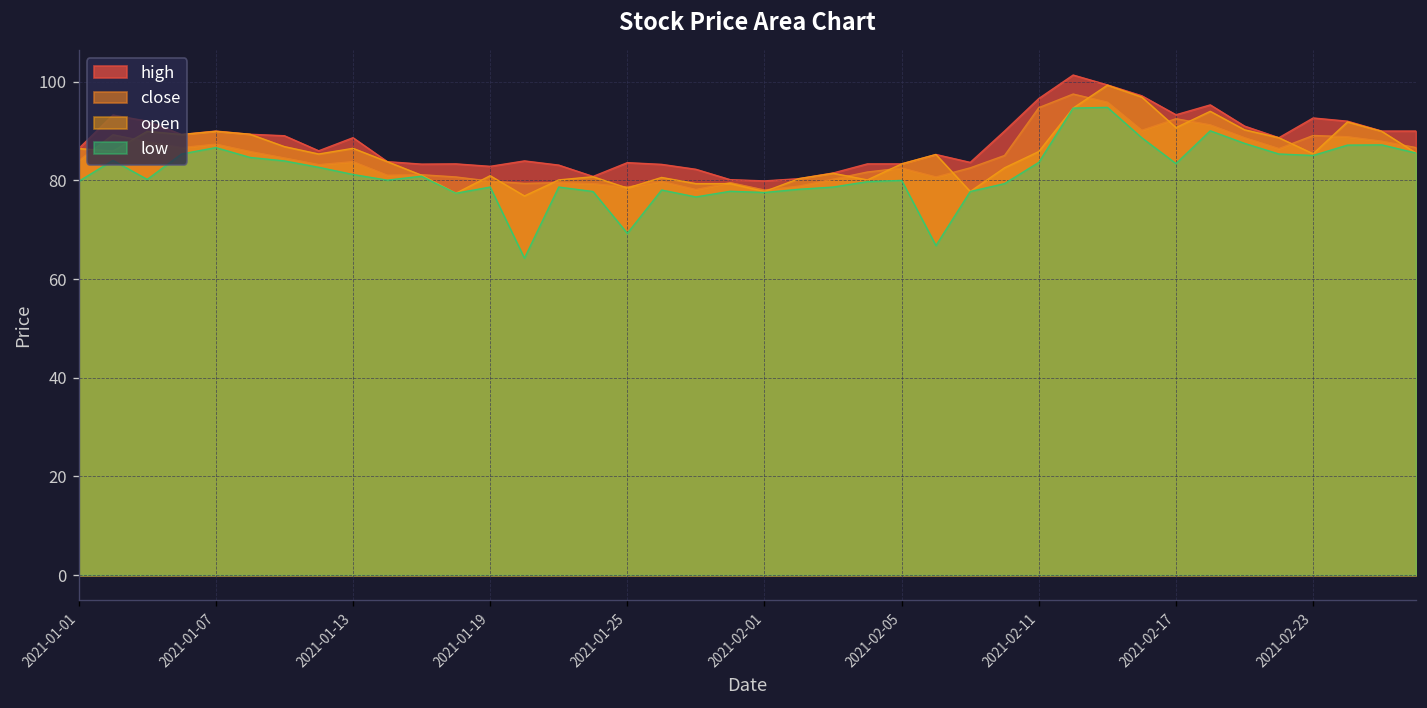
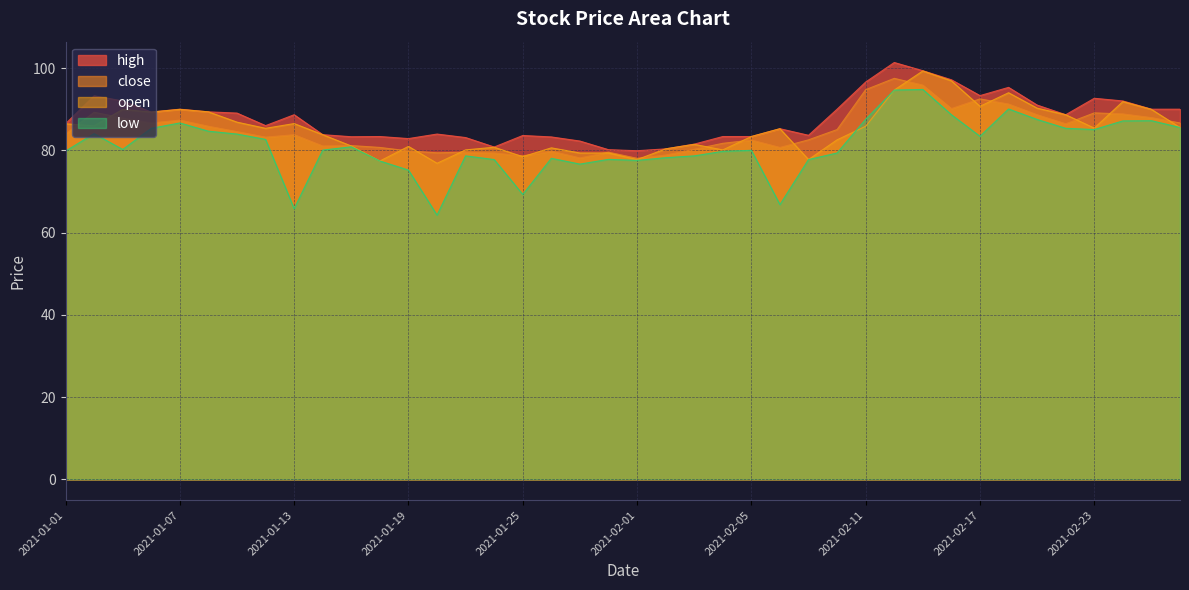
low, 2021-01-13: 81 -> 66
low, 2021-01-19: 79 -> 75
low, 2021-02-11: 84 -> 88
